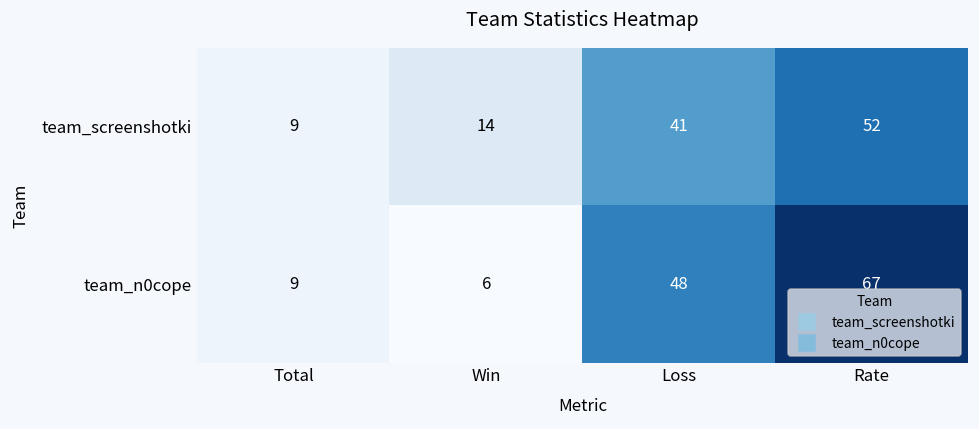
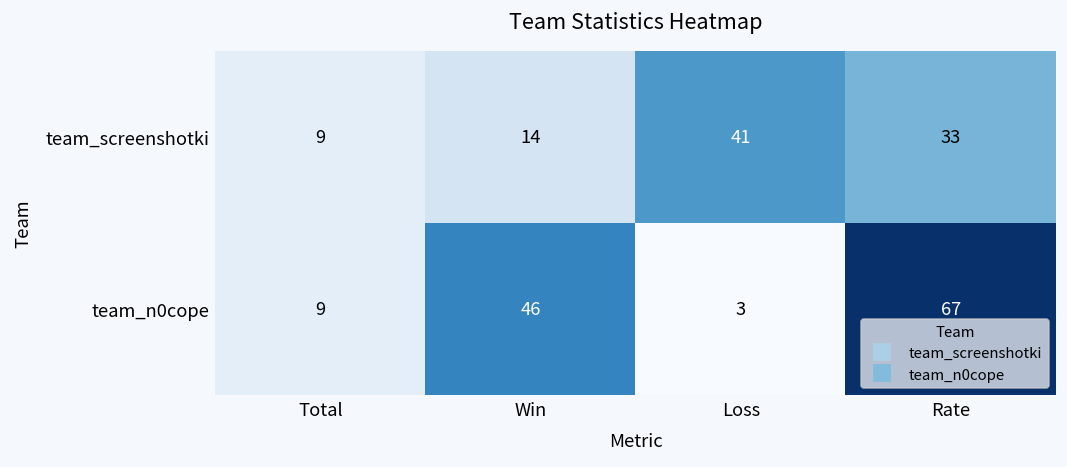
team_screenshotki, Rate: 52 -> 33
team_n0cope, Win: 6 -> 46
team_n0cope, Loss: 48 -> 3
